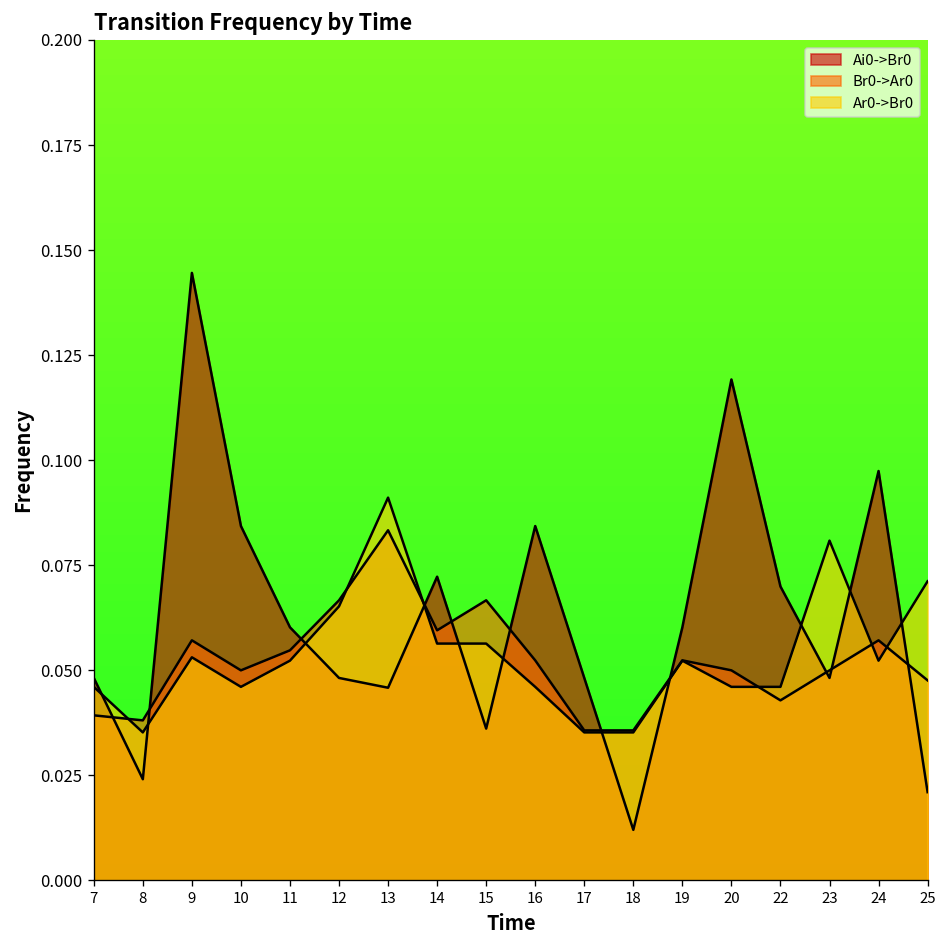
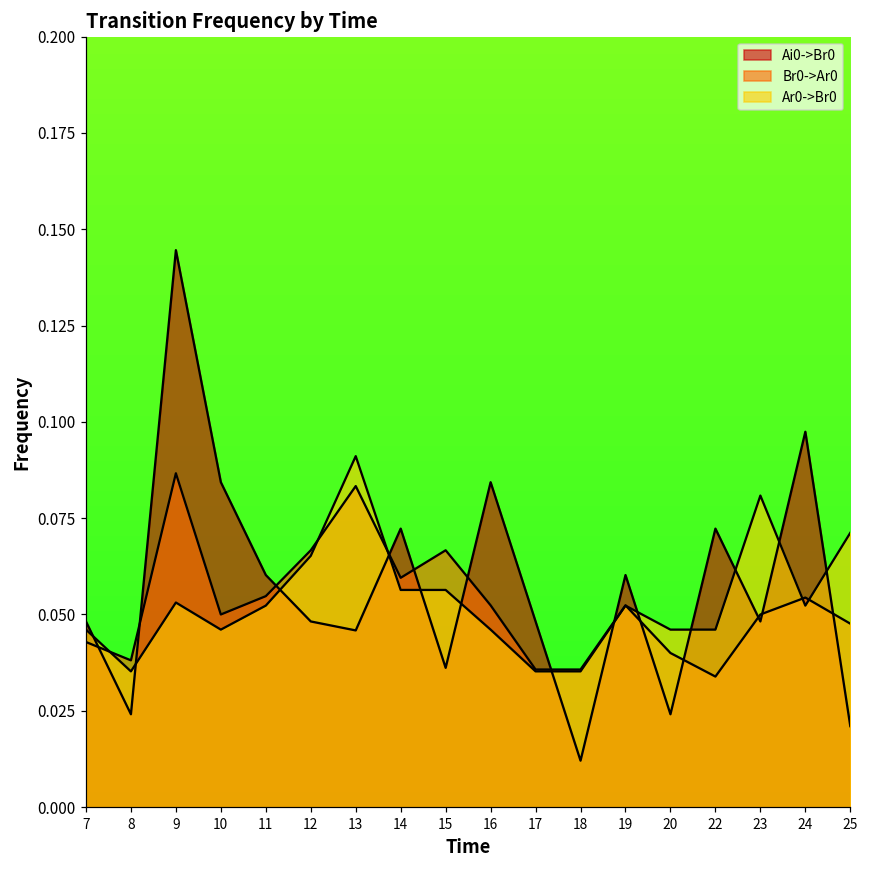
Br0->Ar0, 7: 0.039 -> 0.043
Br0->Ar0, 9: 0.057 -> 0.087
Ai0->Br0, 20: 0.119 -> 0.024
Br0->Ar0, 20: 0.05 -> 0.04
Ai0->Br0, 22: 0.070 -> 0.072
Br0->Ar0, 22: 0.043 -> 0.034
Br0->Ar0, 24: 0.057 -> 0.054
